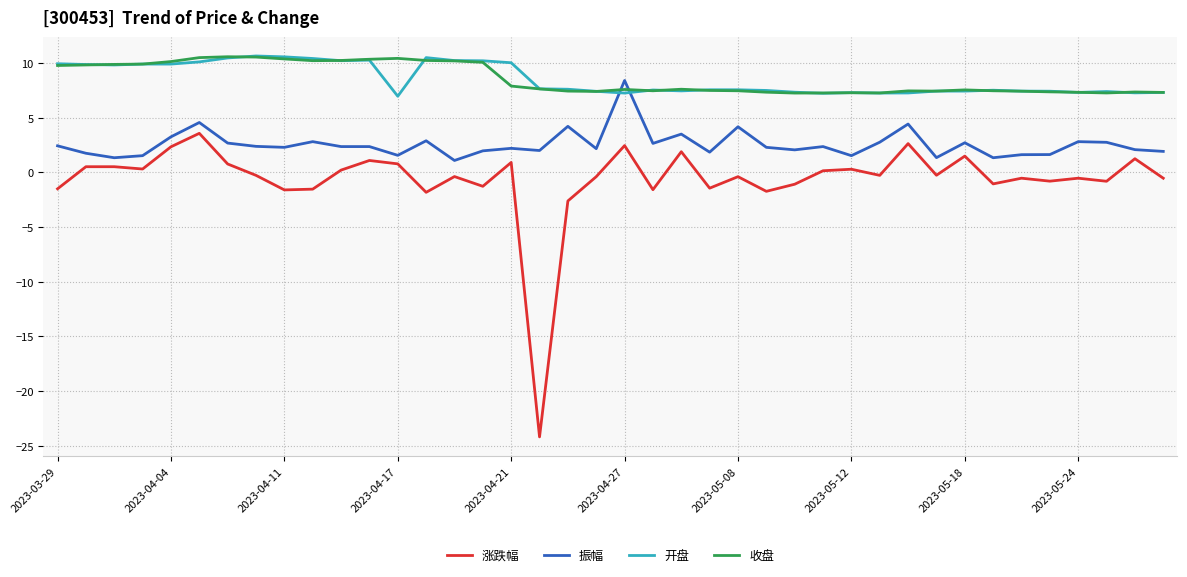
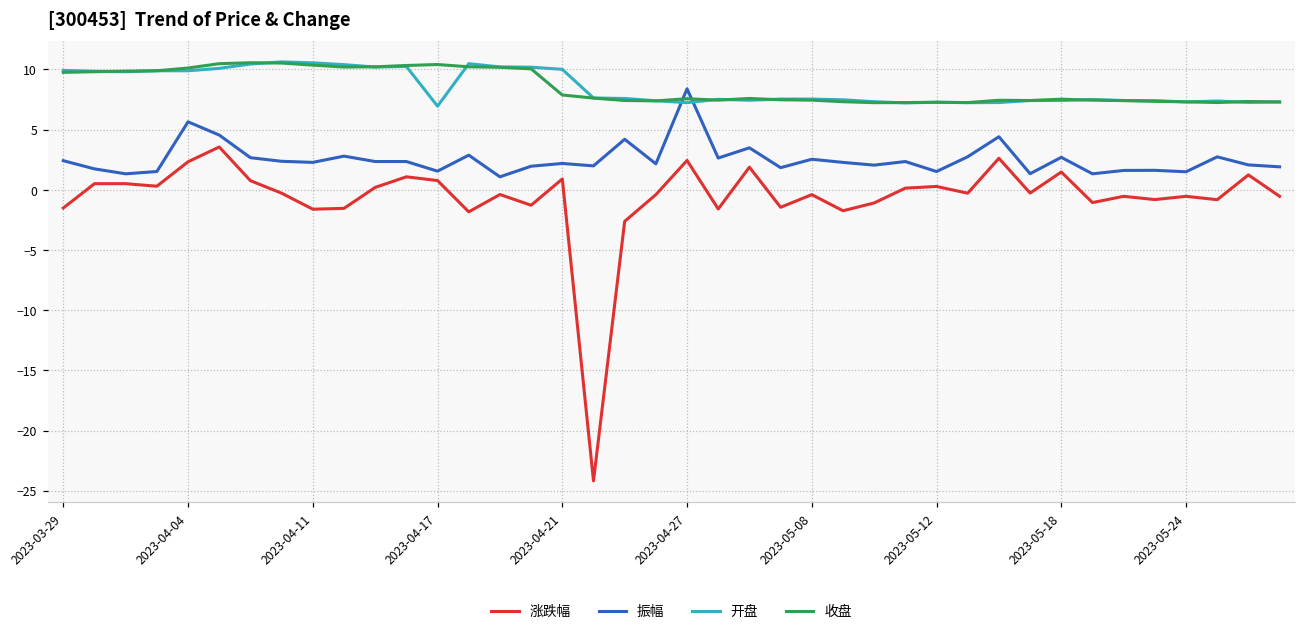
振幅, 2023-04-04: 3.2 -> 5.7
振幅, 2023-05-08: 4.2 -> 2.5
振幅, 2023-05-24: 2.8 -> 1.5
